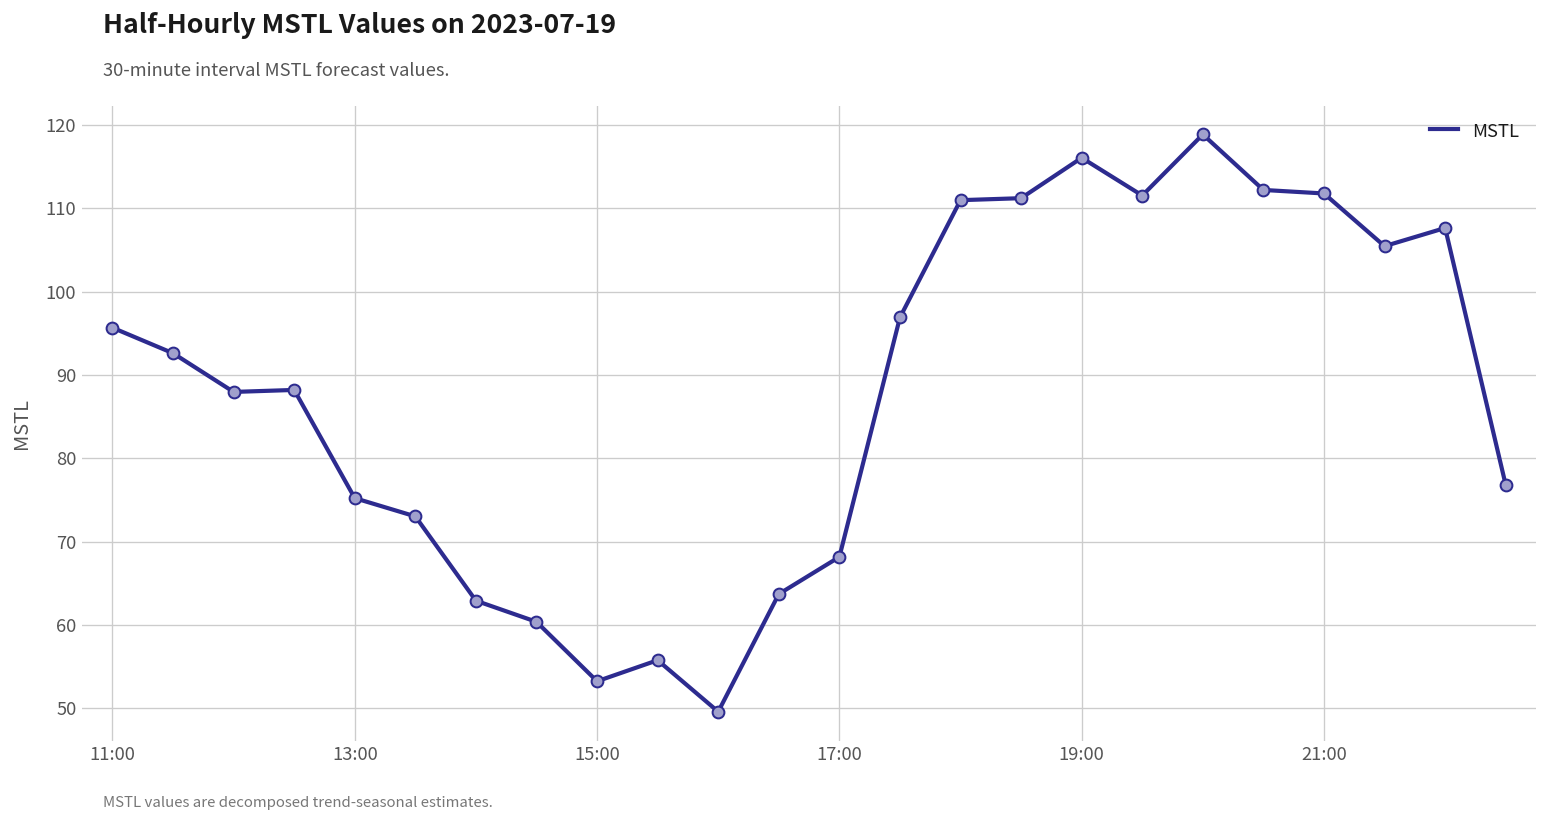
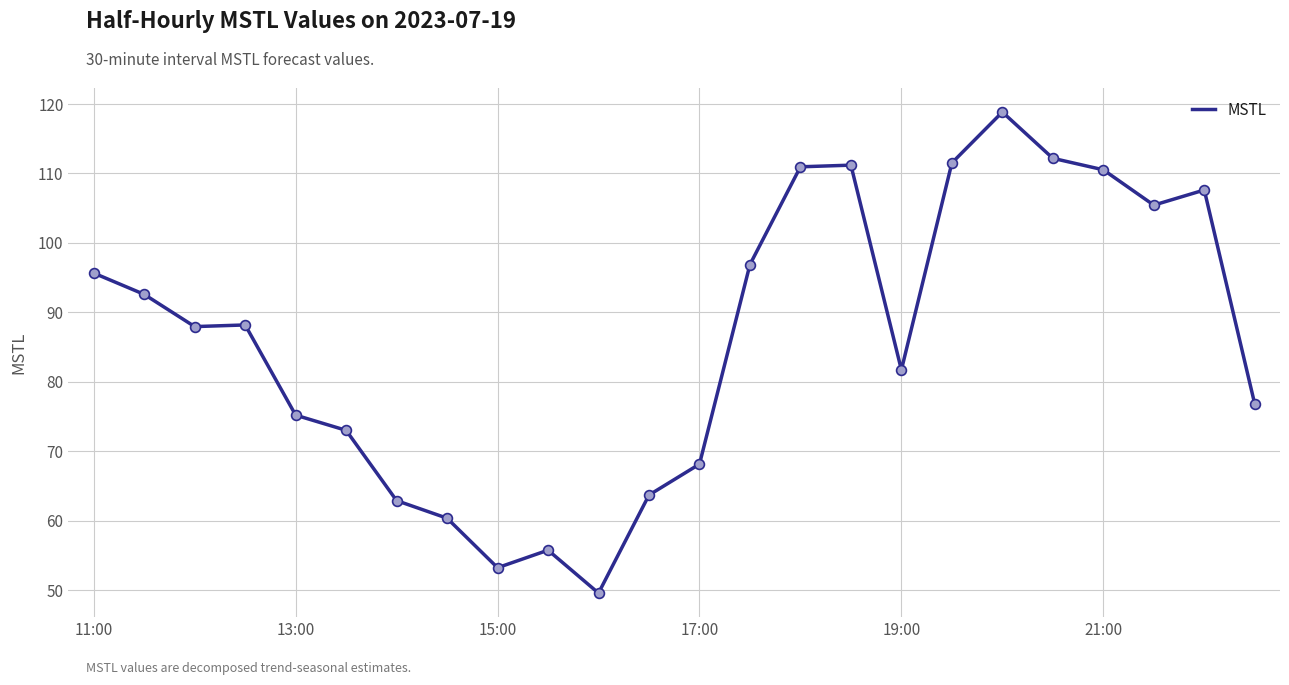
19:00: 116 -> 82
21:00: 112 -> 111
